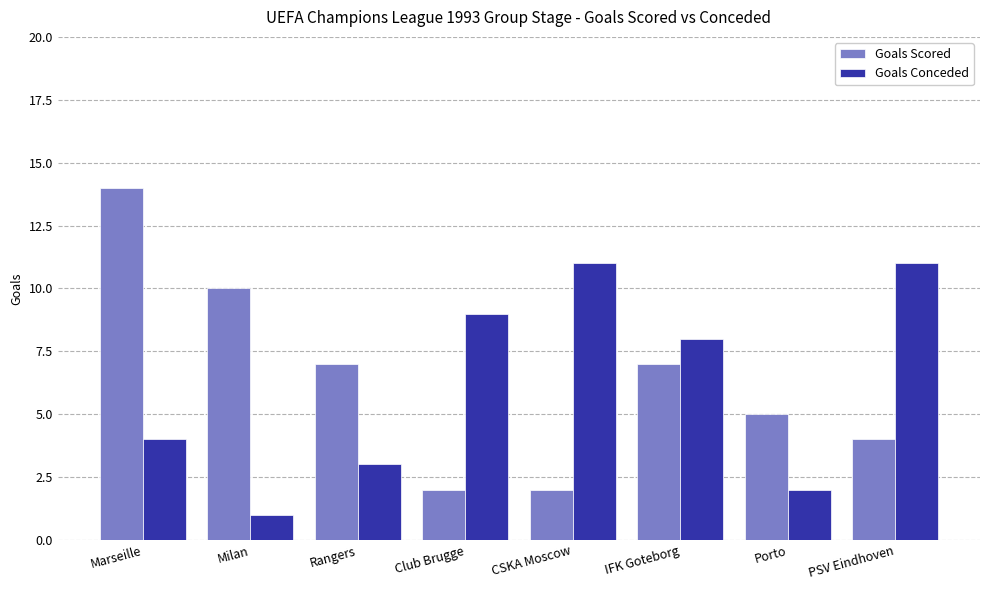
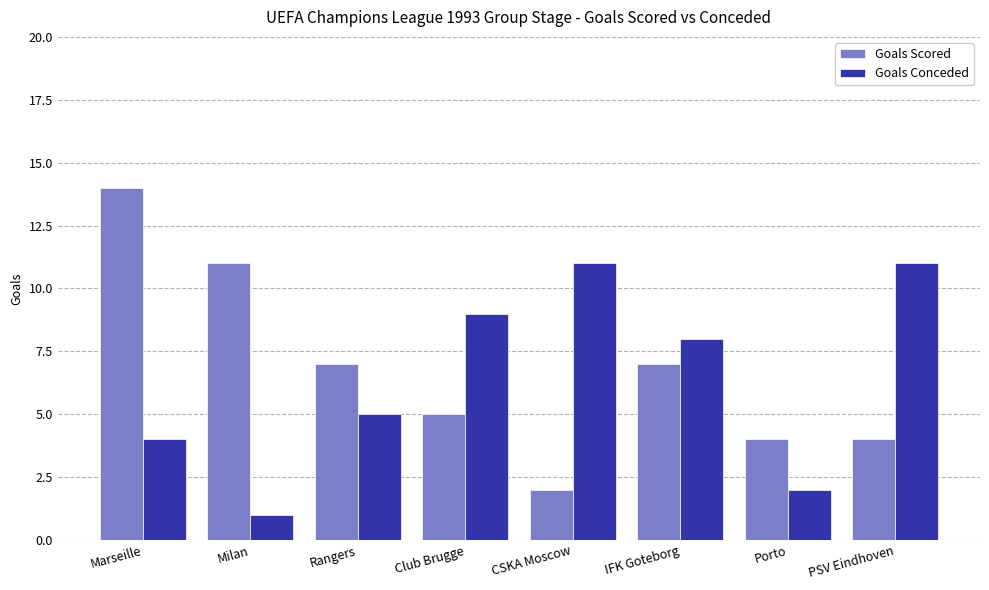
Goals Scored, Milan: 10 -> 11
Goals Conceded, Rangers: 3 -> 5
Goals Scored, Club Brugge: 2 -> 5
Goals Scored, Porto: 5 -> 4
